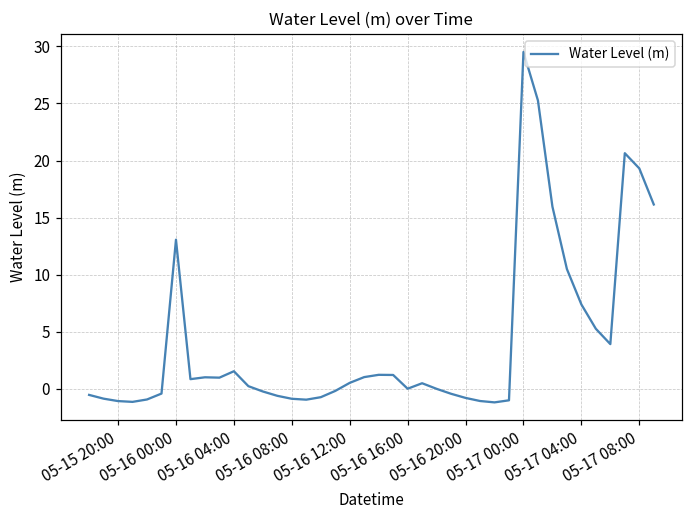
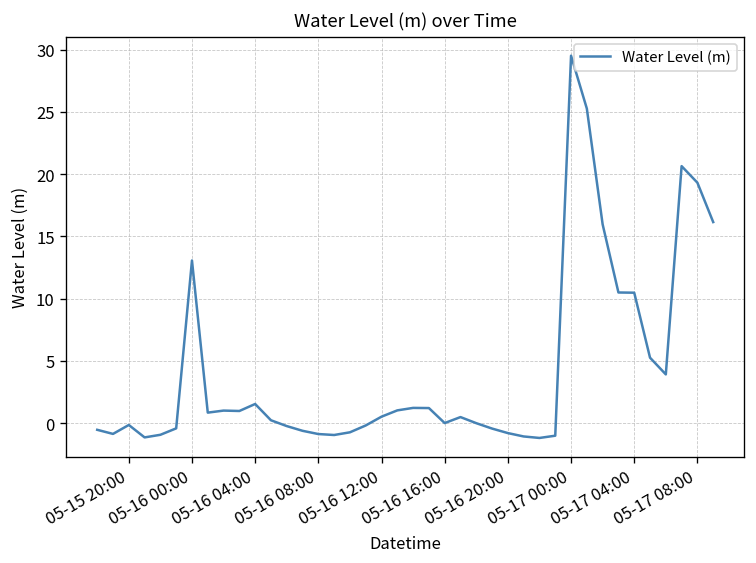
05-15 20:00: -1.1 -> -0.1
05-17 04:00: 7.4 -> 10.5
